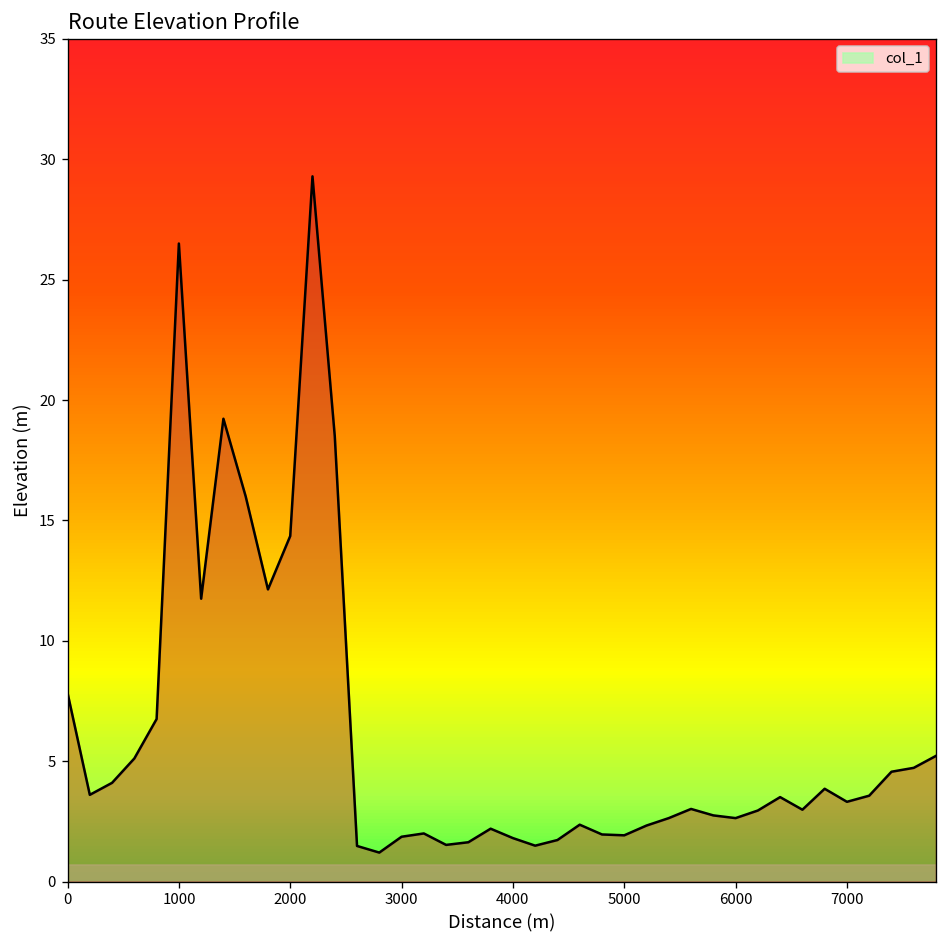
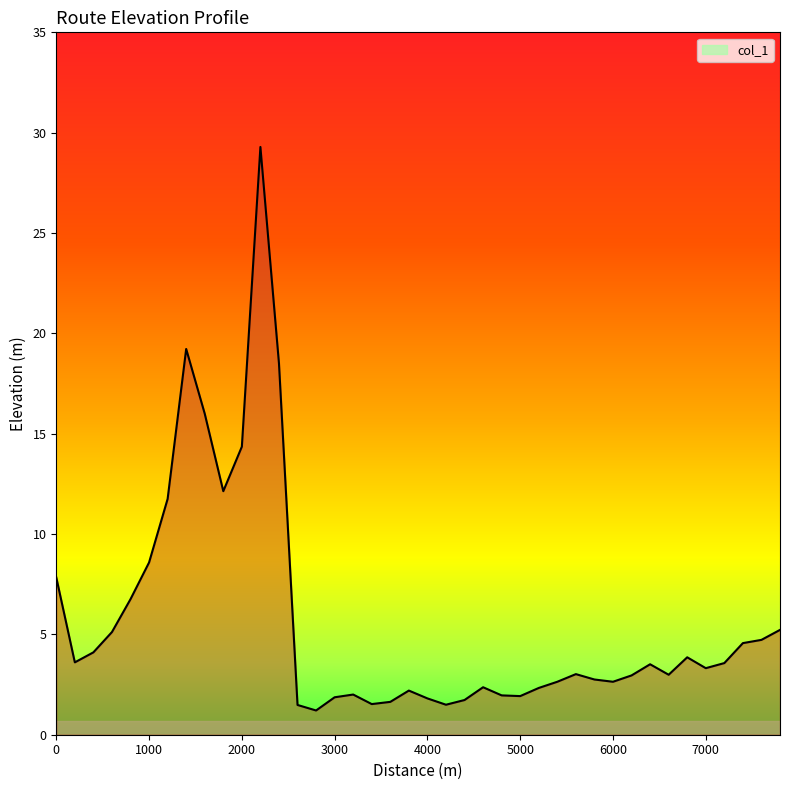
1000: 26.5 -> 8.6
